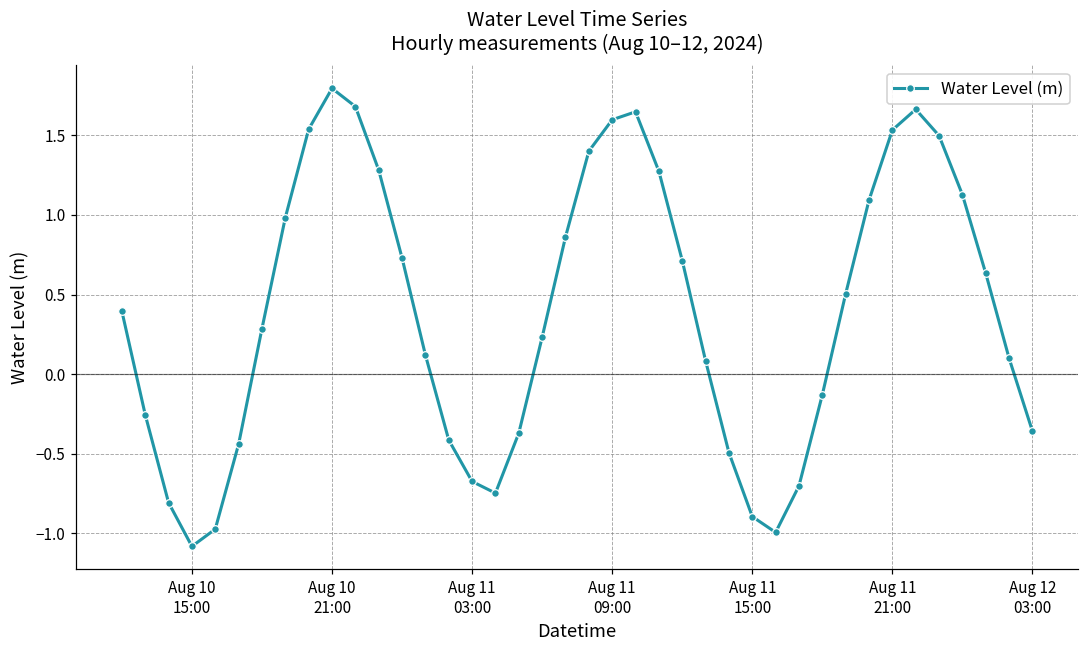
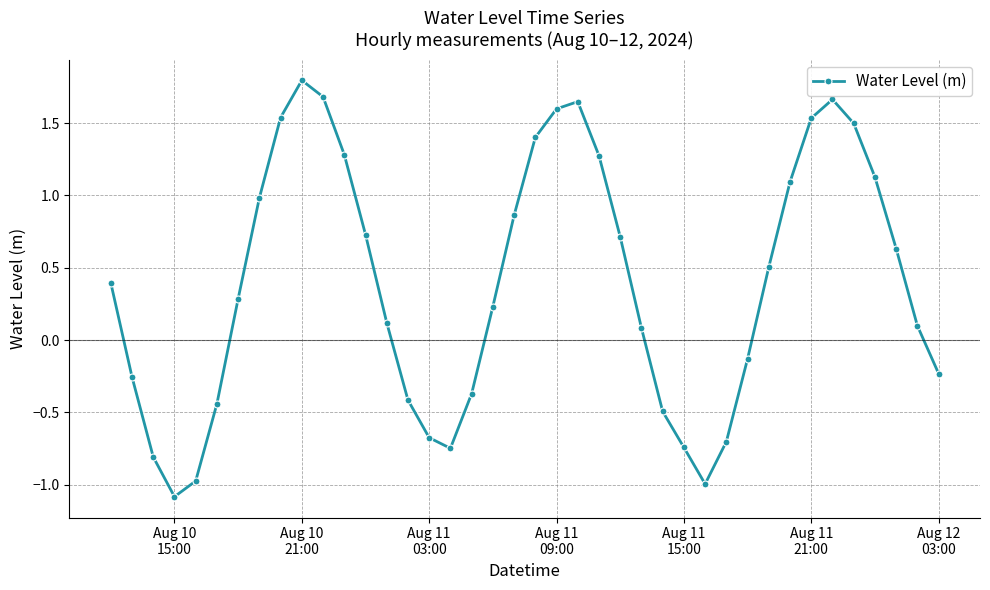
Aug 11 15:00: -0.90 -> -0.74
Aug 12 03:00: -0.36 -> -0.23
